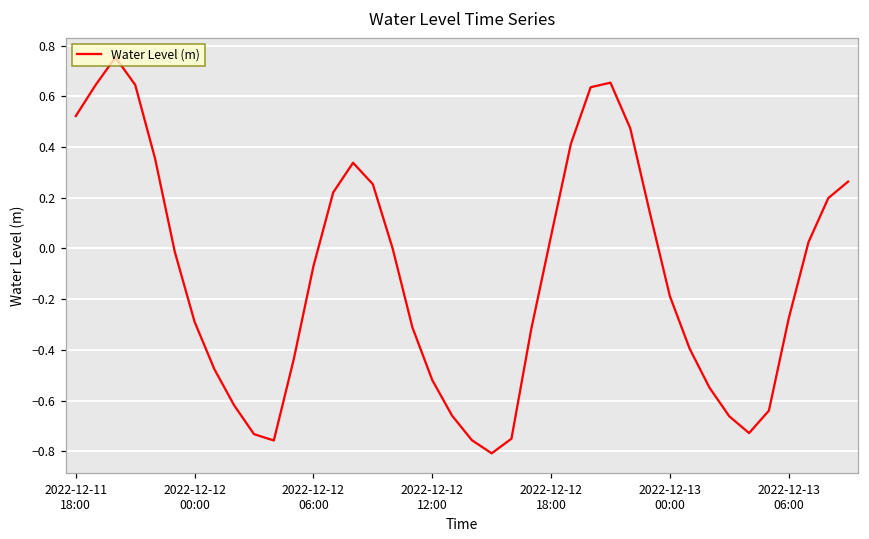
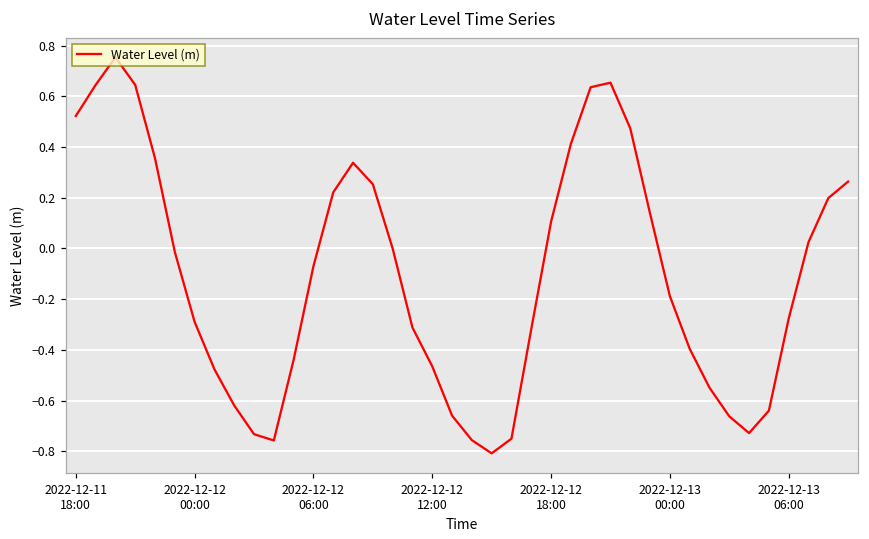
2022-12-12 12:00: -0.52 -> -0.47
2022-12-12 18:00: 0.05 -> 0.11
